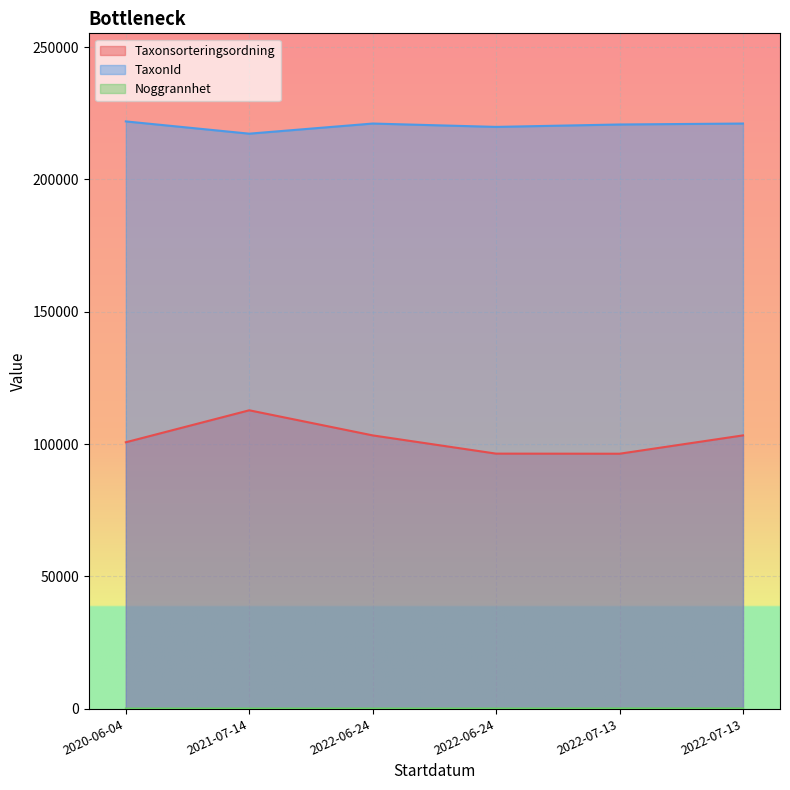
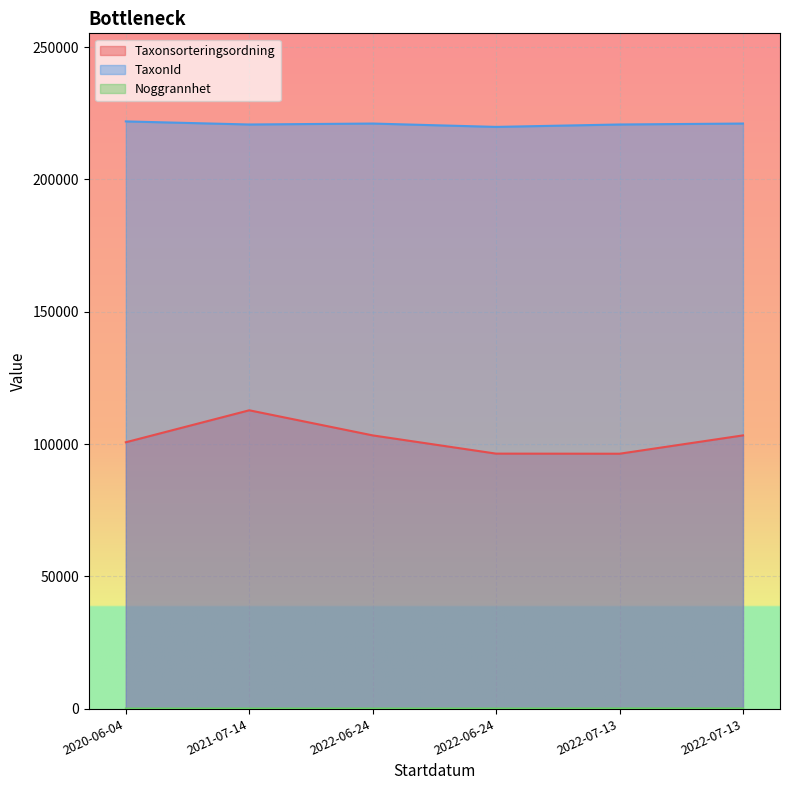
TaxonId, 2021-07-14: 217000 -> 221000
